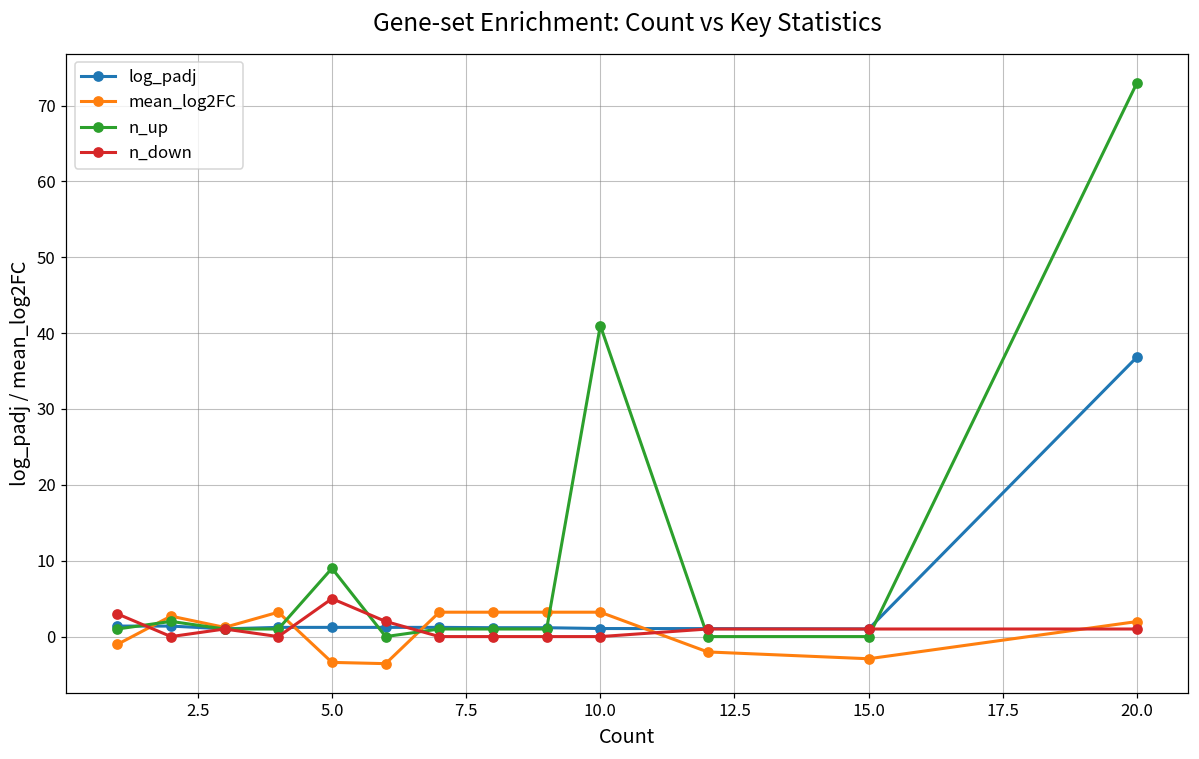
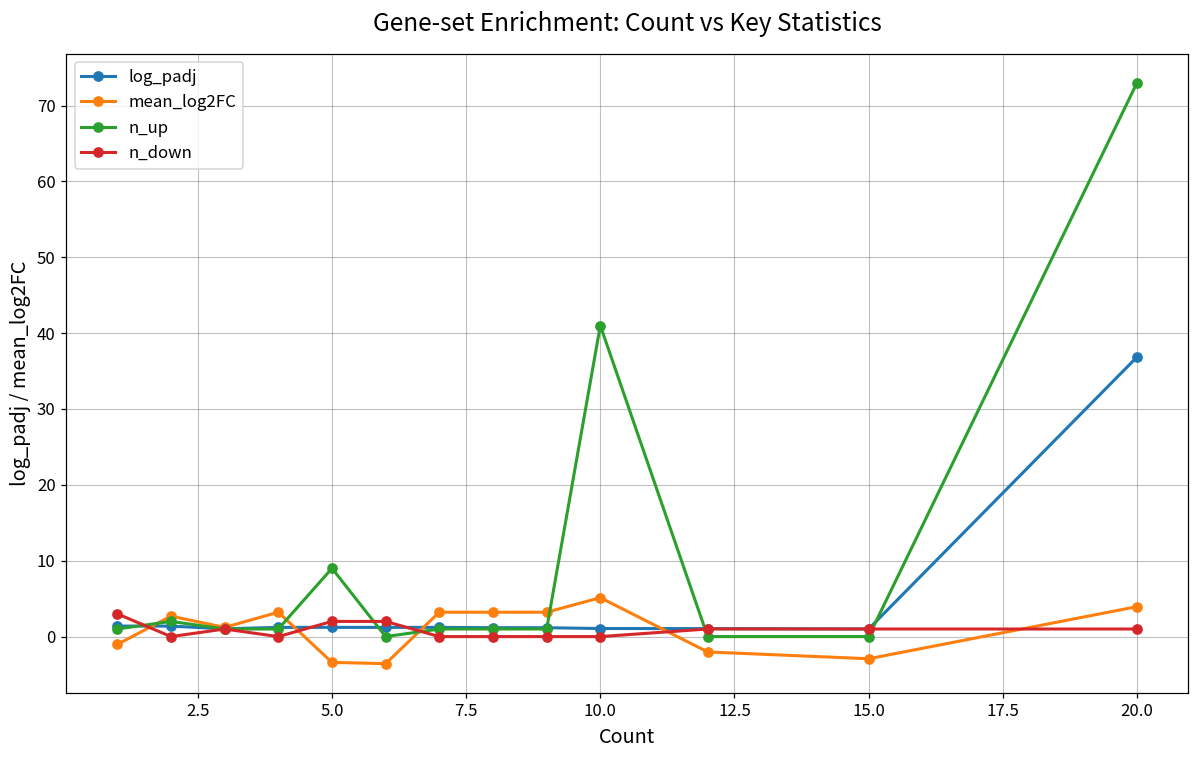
n_down, 5.0: 5 -> 2
mean_log2FC, 10.0: 3 -> 5
mean_log2FC, 20.0: 2 -> 4
